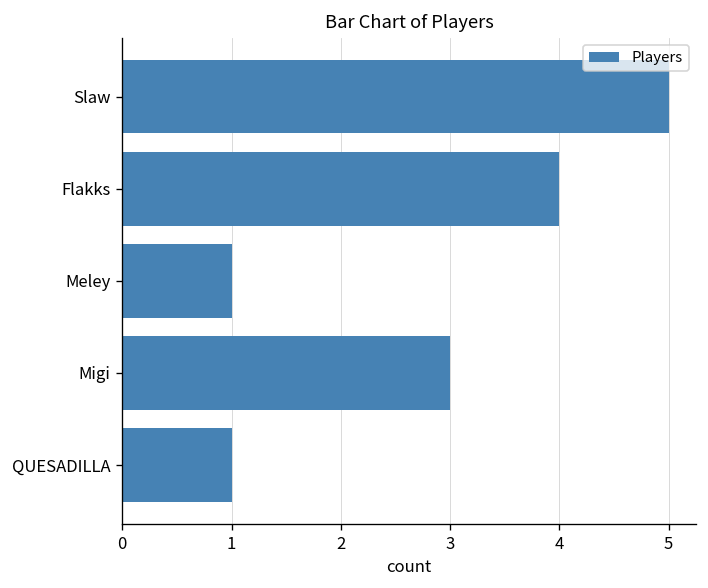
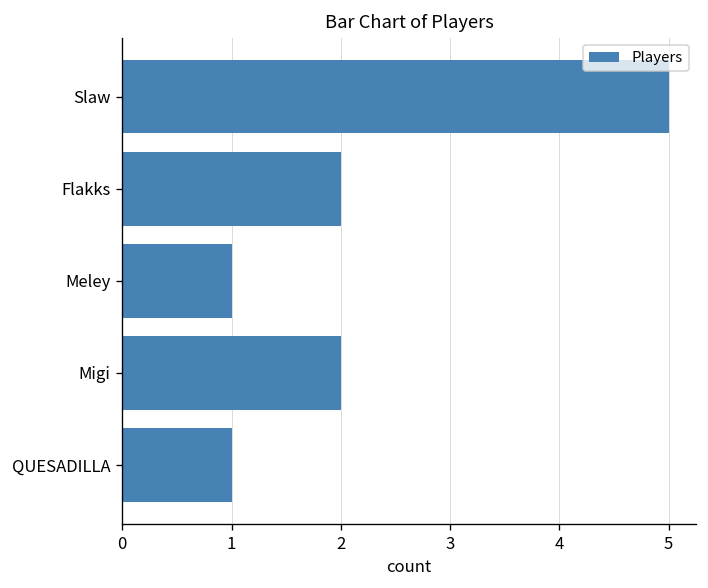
Flakks: 4 -> 2
Migi: 3 -> 2
